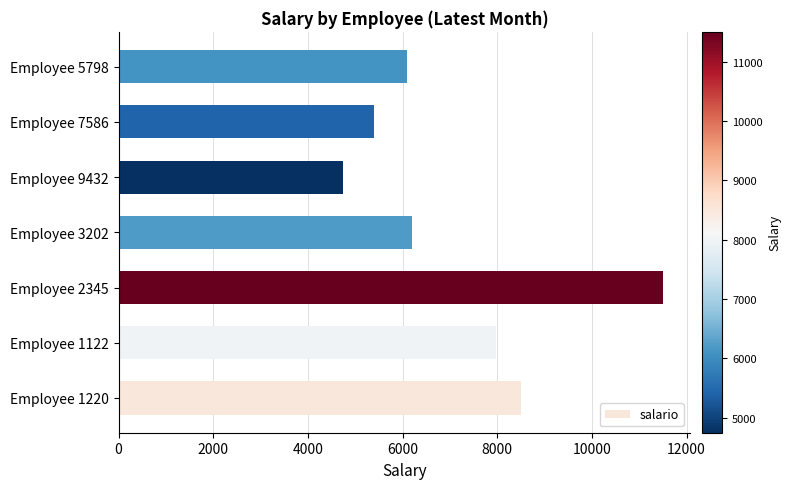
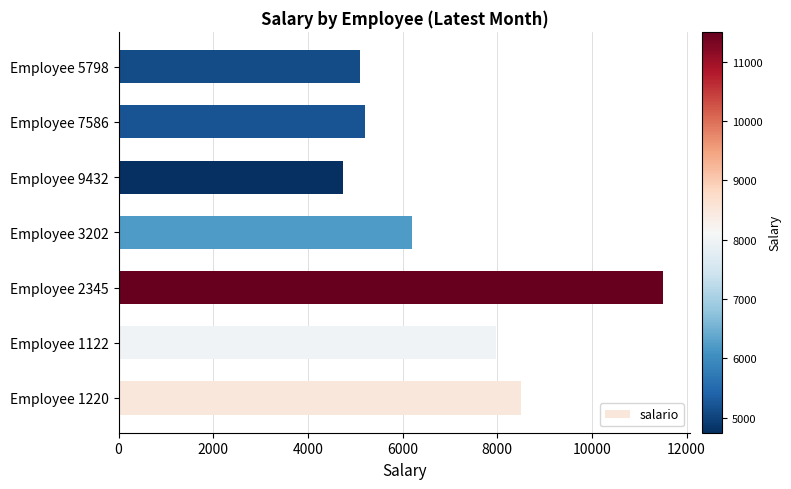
Employee 5798: 6100 -> 5100
Employee 7586: 5400 -> 5200
